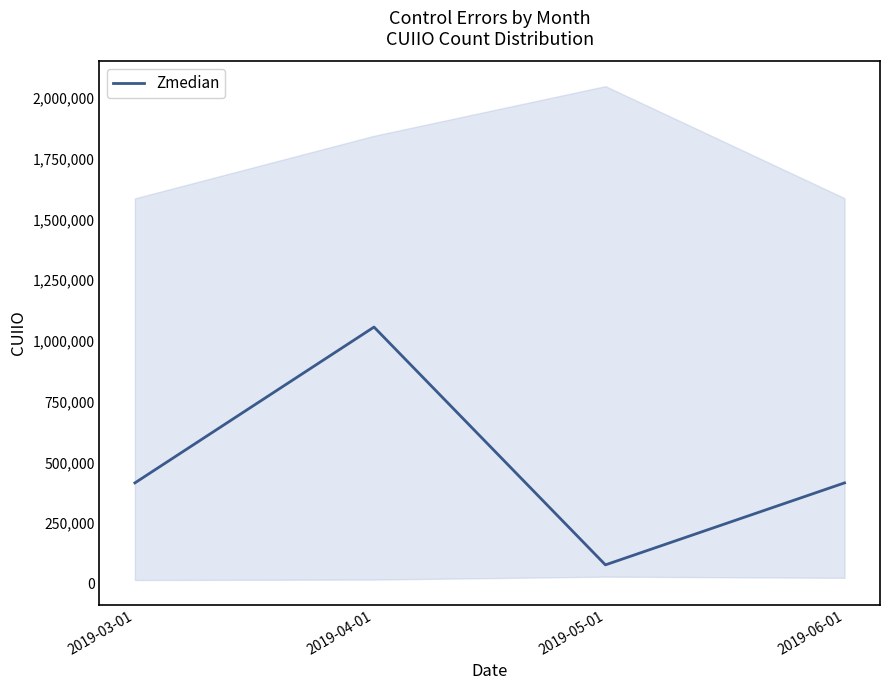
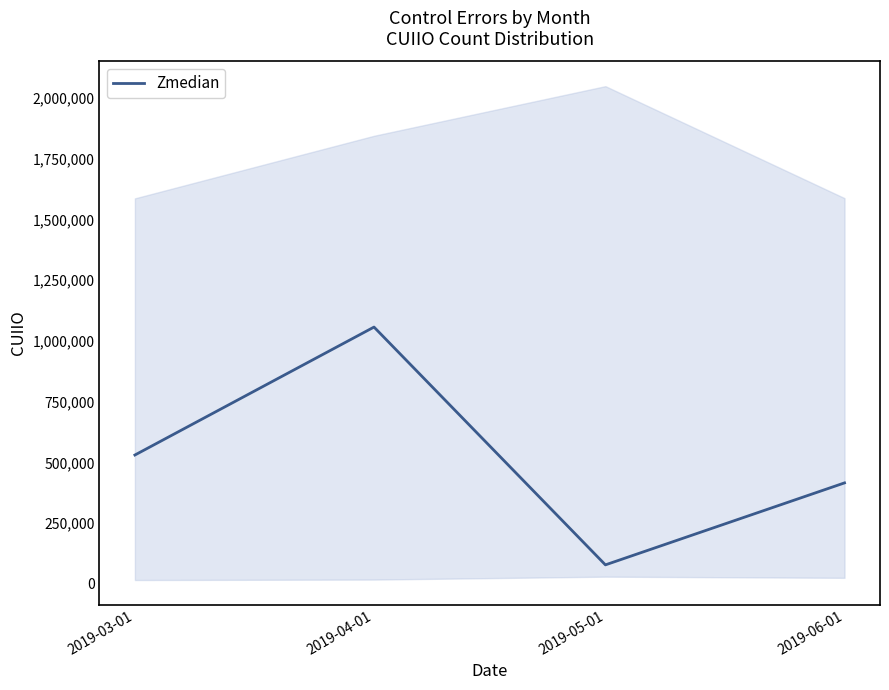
Zmedian, 2019-03-01: 420,000 -> 530,000
